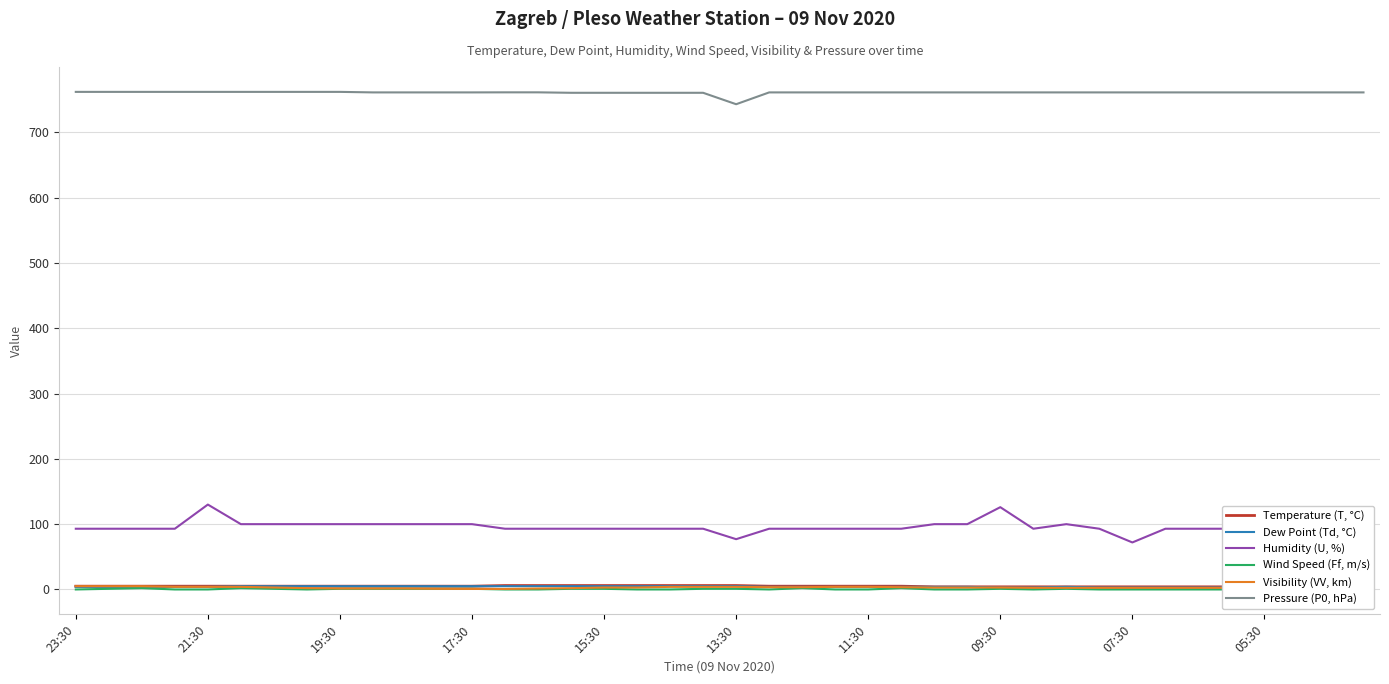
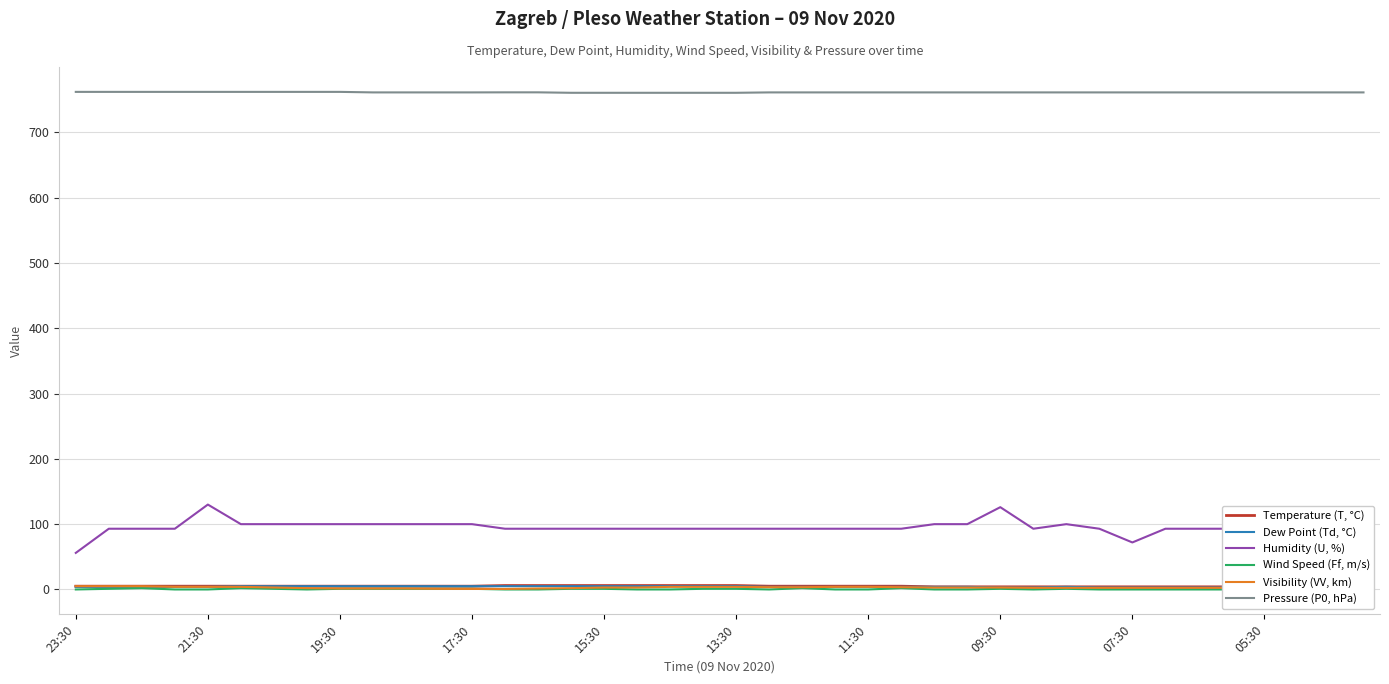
Humidity (U, %), 23:30: 90 -> 60
Humidity (U, %), 13:30: 80 -> 90
Pressure (P0, hPa), 13:30: 740 -> 760
